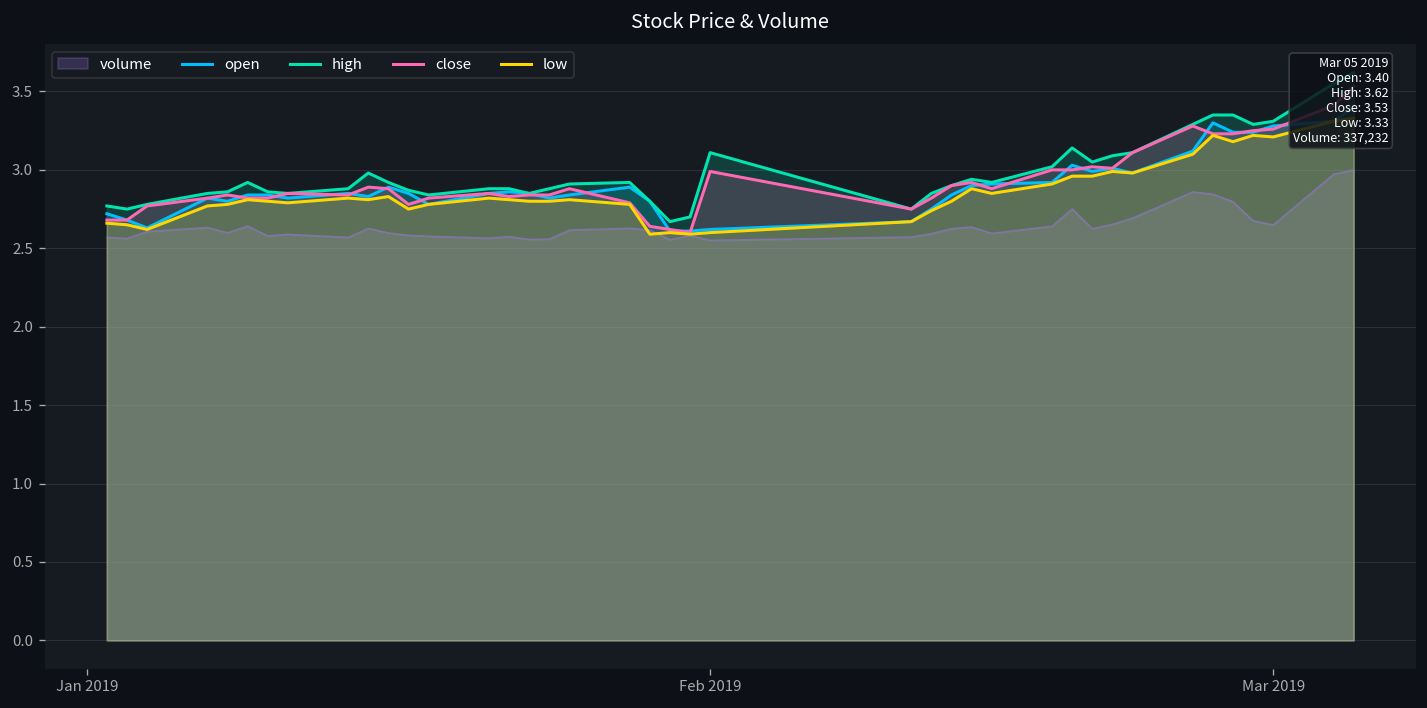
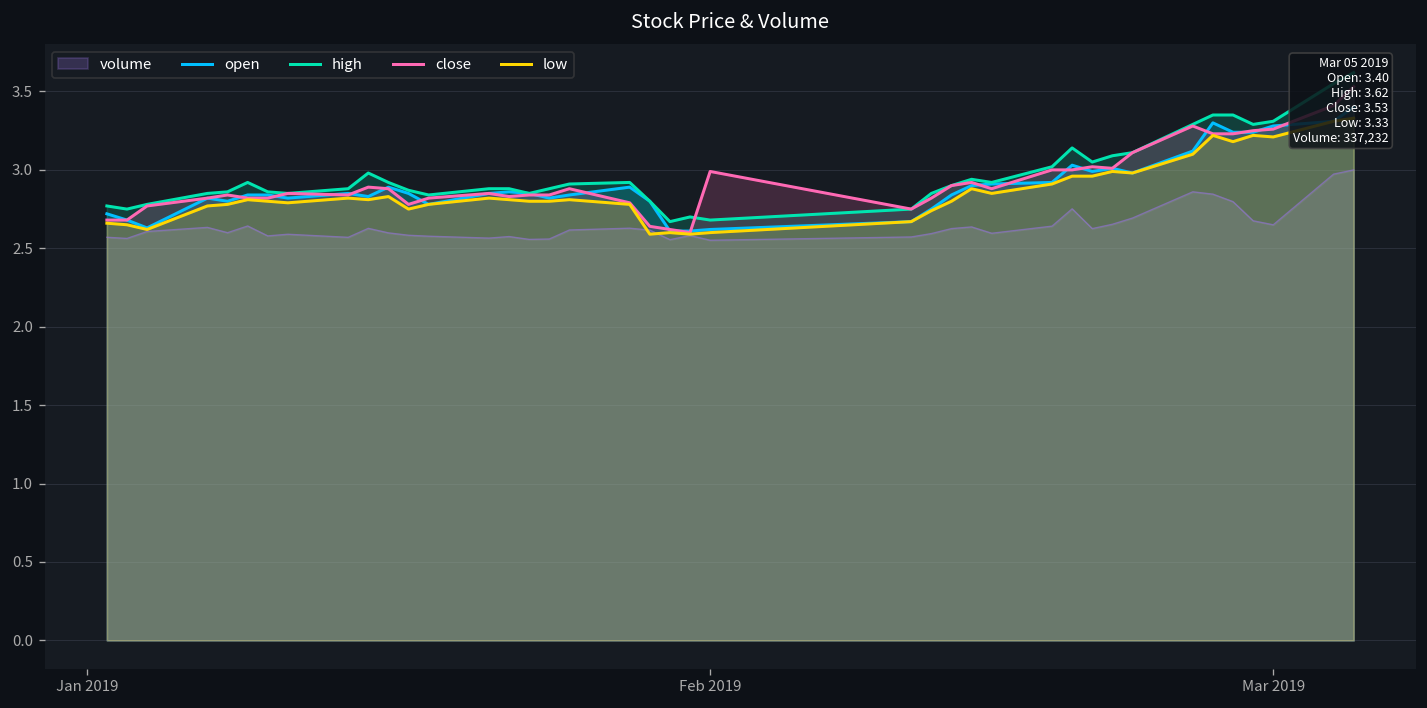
high, Feb 2019: 3.11 -> 2.68
